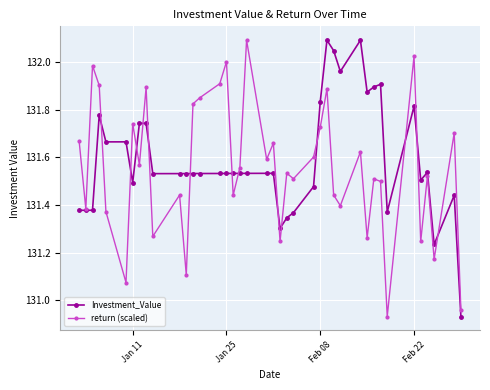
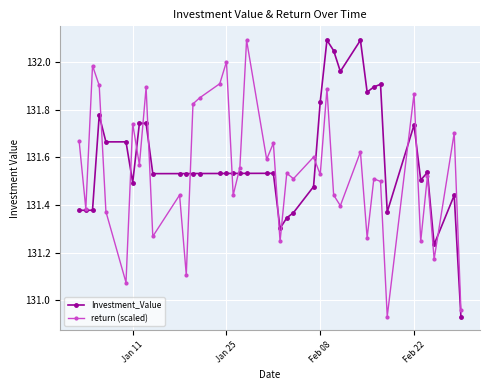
return (scaled), Feb 08: 131.73 -> 131.53
Investment_Value, Feb 22: 131.82 -> 131.74
return (scaled), Feb 22: 132.03 -> 131.87
